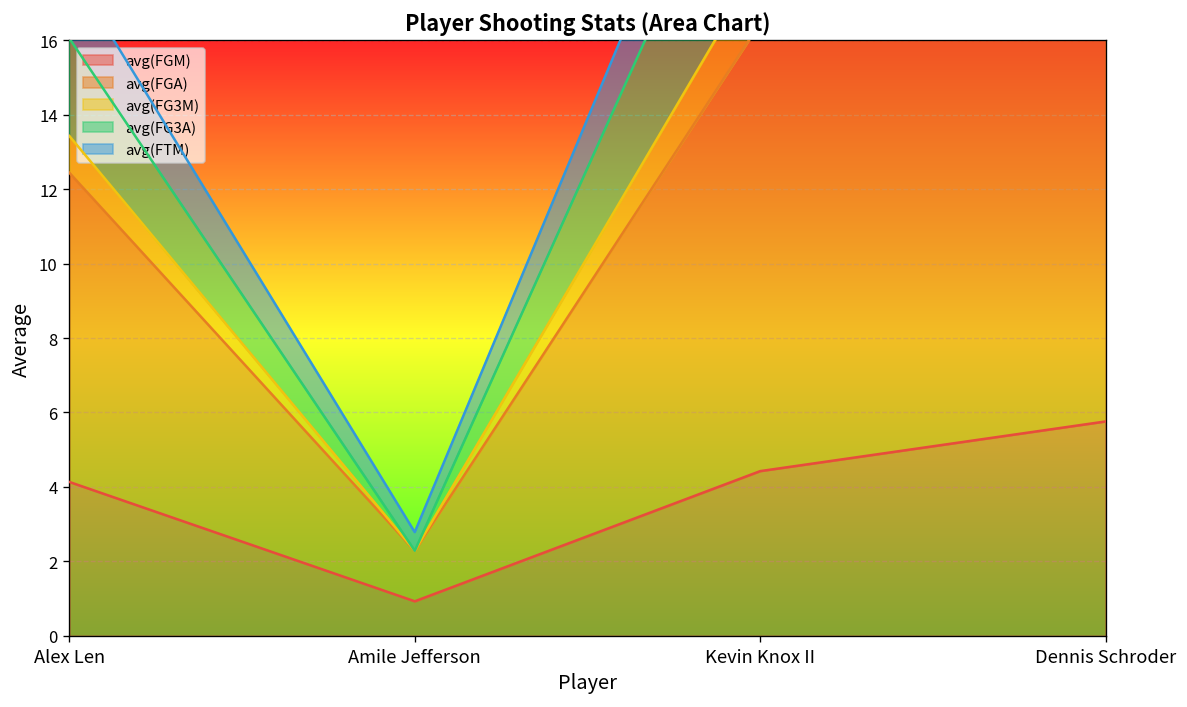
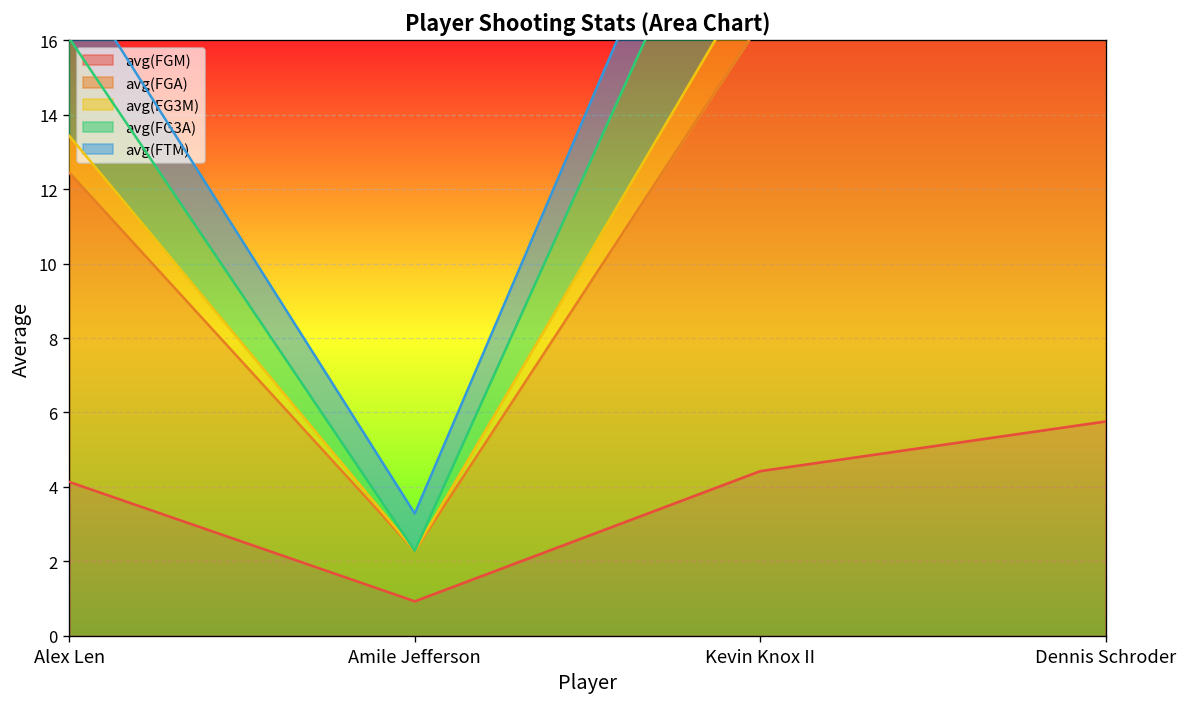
avg(FTM), Amile Jefferson: 0.5 -> 1.0
